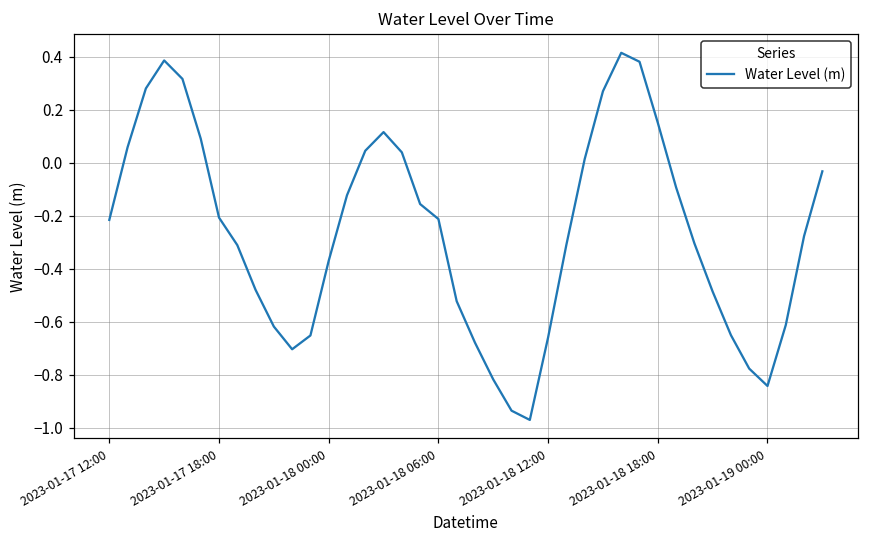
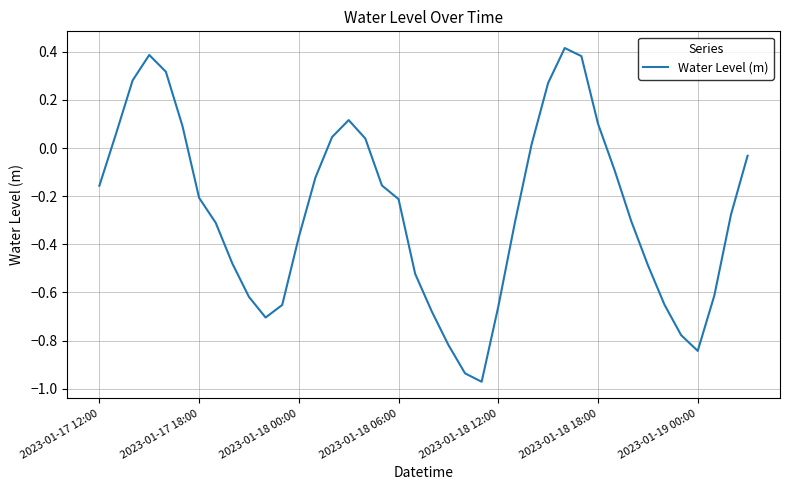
2023-01-17 12:00: -0.22 -> -0.16
2023-01-18 18:00: 0.15 -> 0.10
